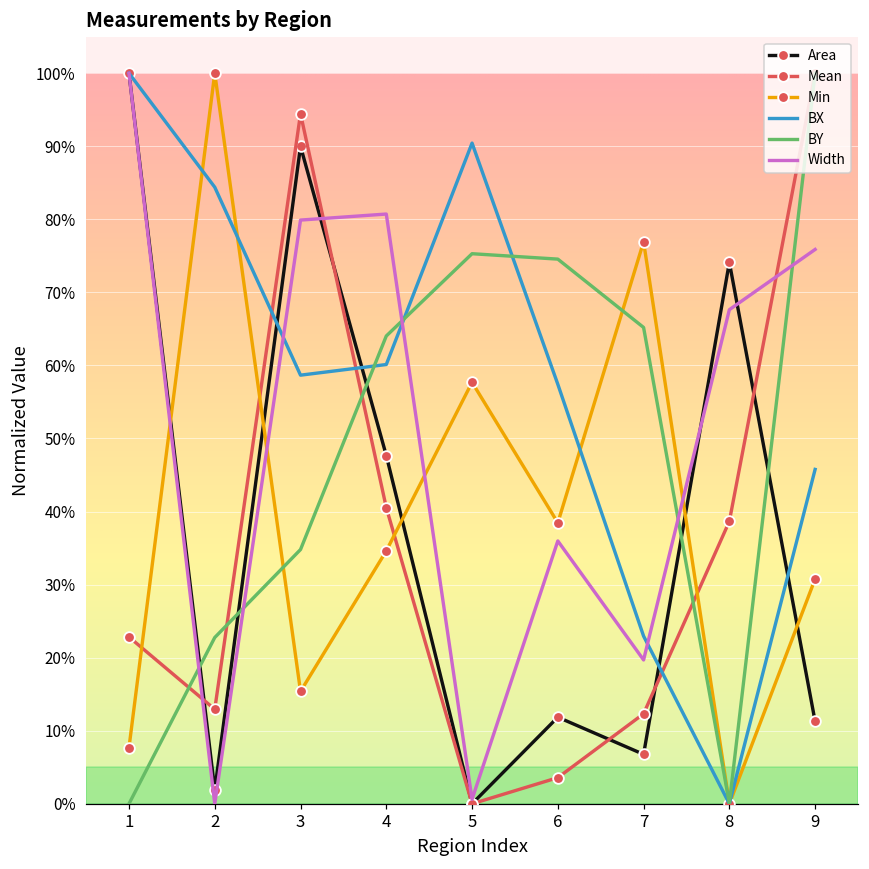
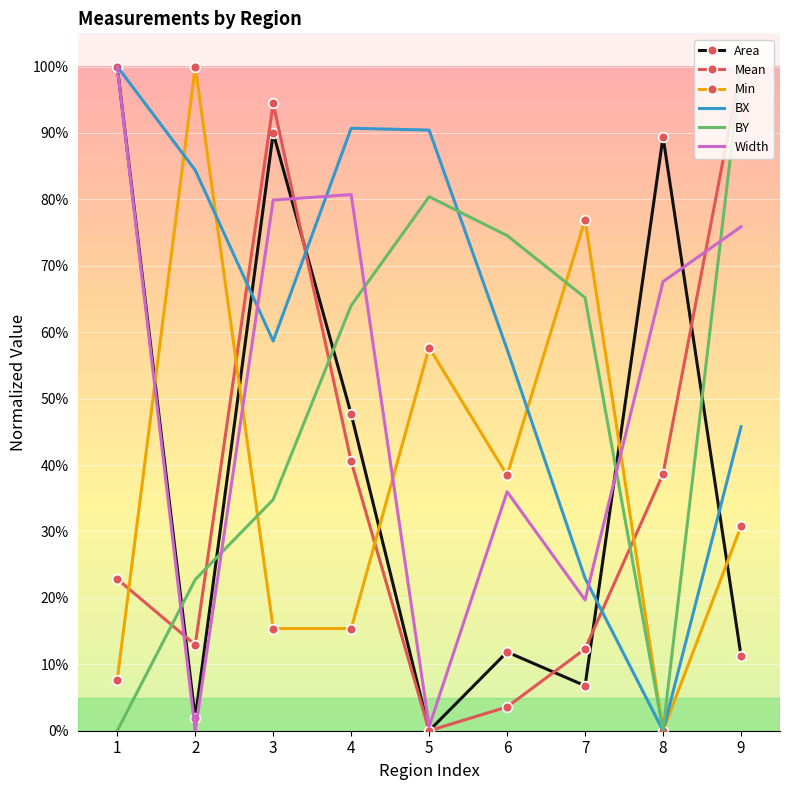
Min, 4: 35% -> 15%
BX, 4: 60% -> 91%
BY, 5: 75% -> 80%
Area, 8: 74% -> 89%
